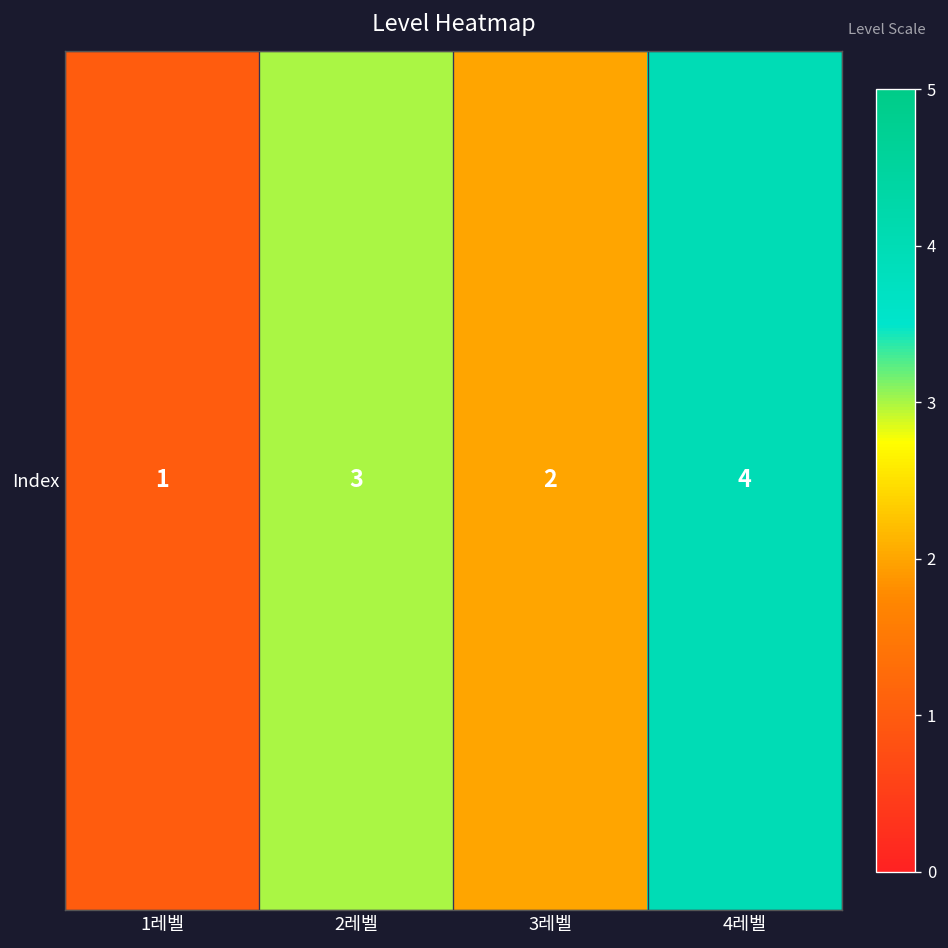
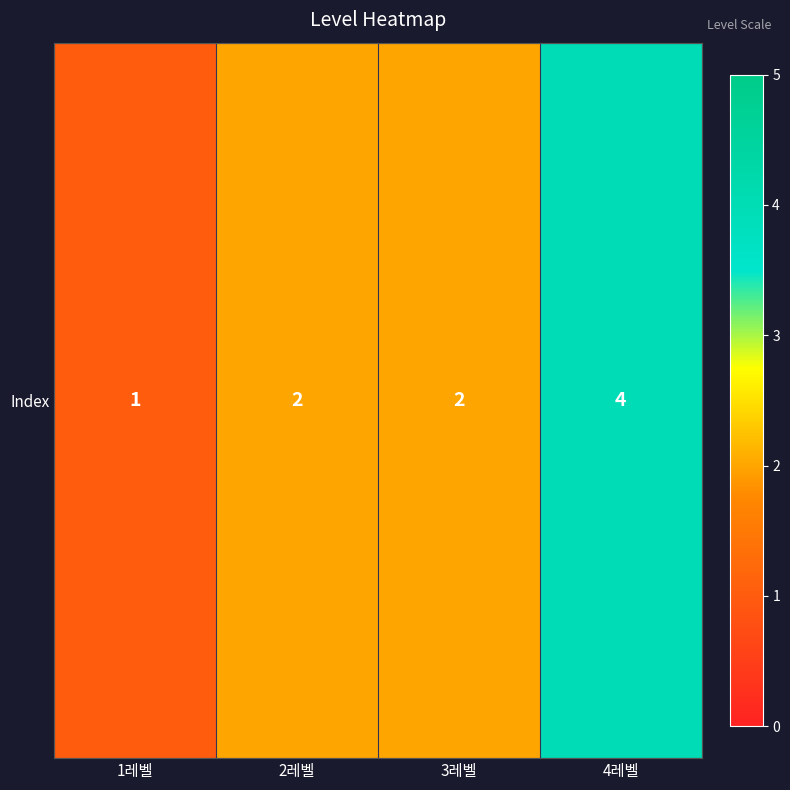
Index, 2레벨: 3 -> 2
